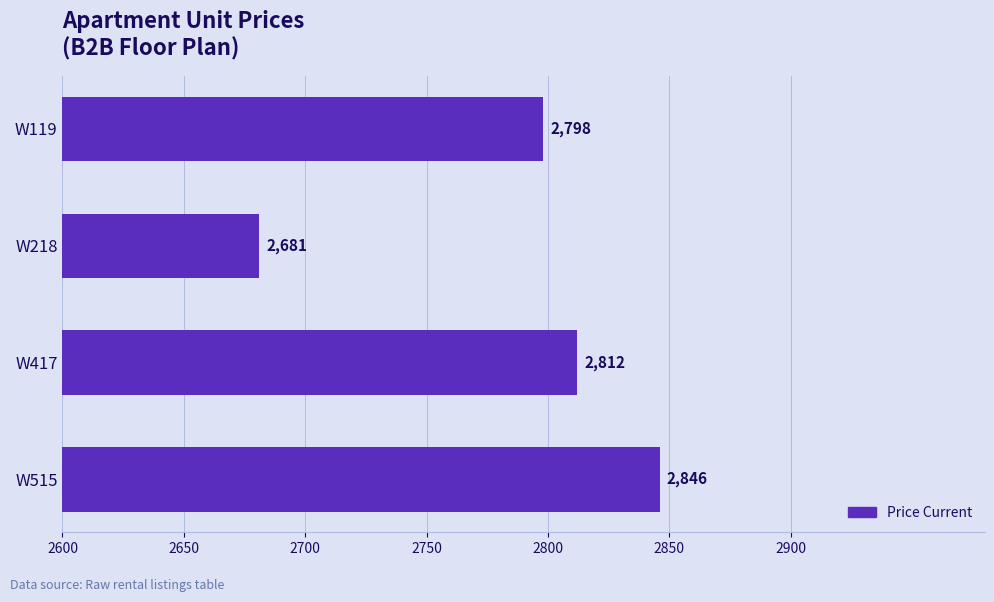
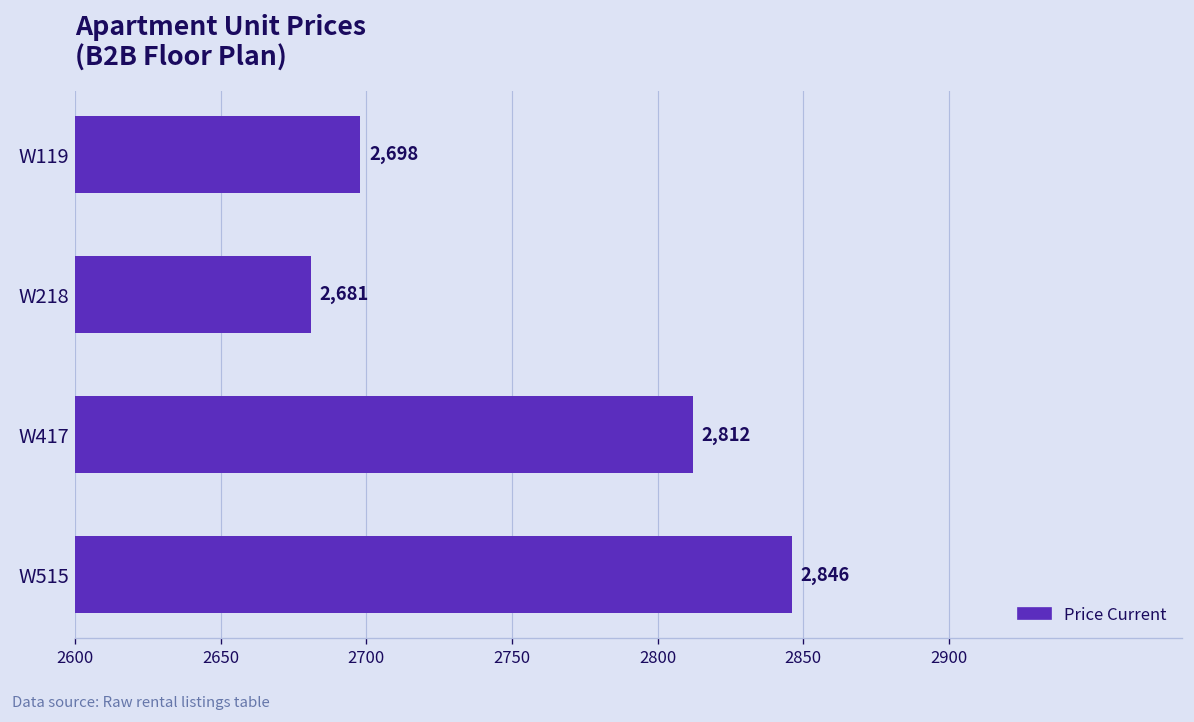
W119: 2,798 -> 2,698
